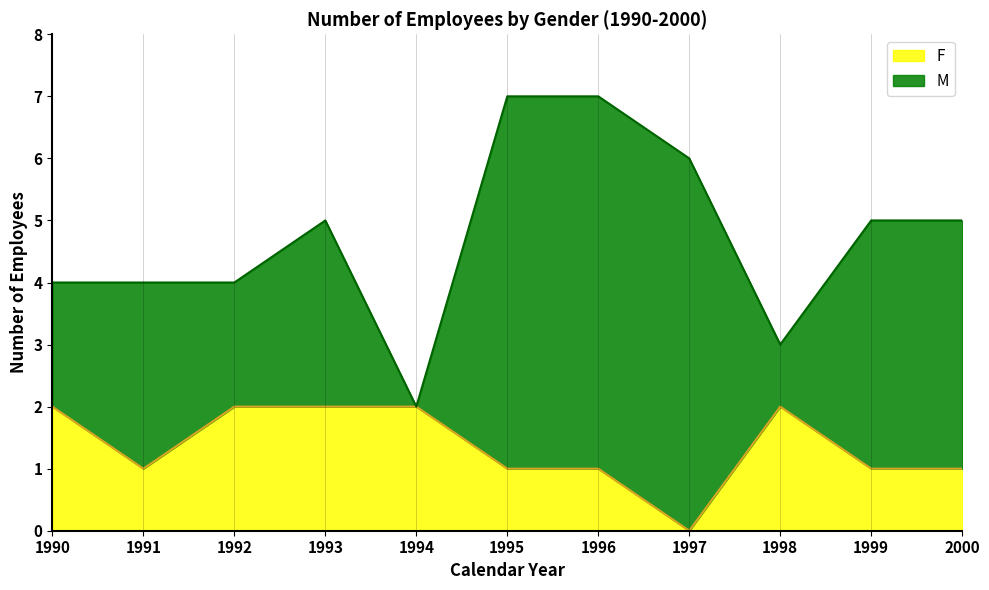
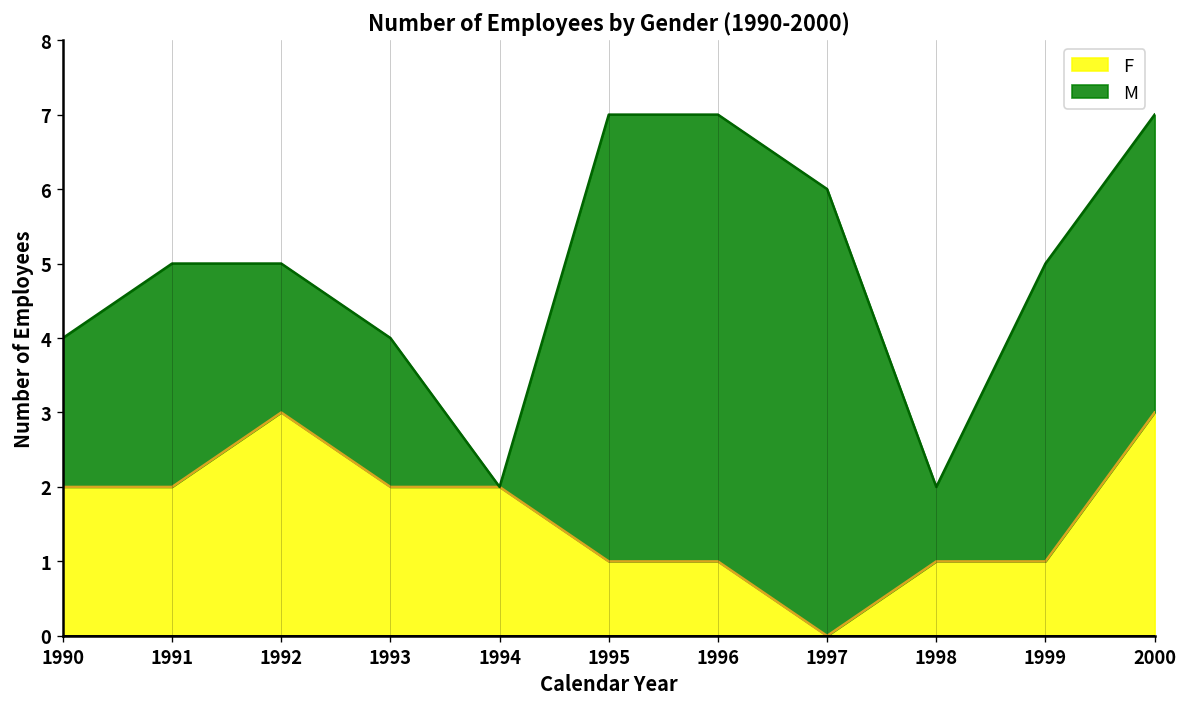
F, 1991: 1 -> 2
F, 1992: 2 -> 3
M, 1993: 3 -> 2
F, 1998: 2 -> 1
F, 2000: 1 -> 3
